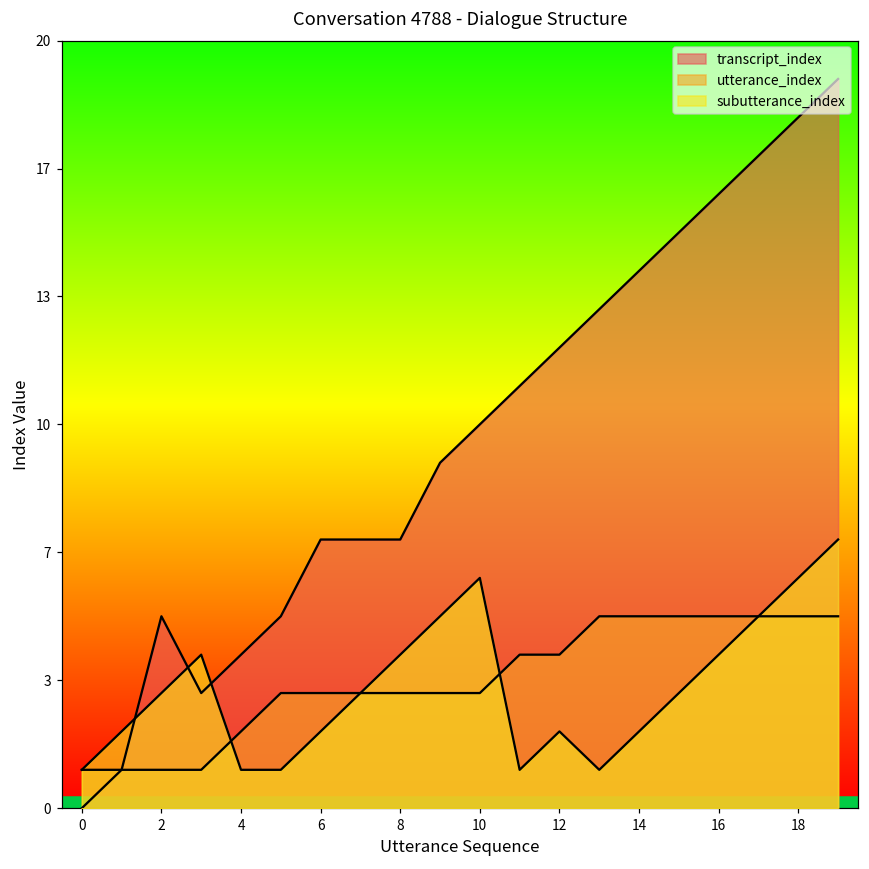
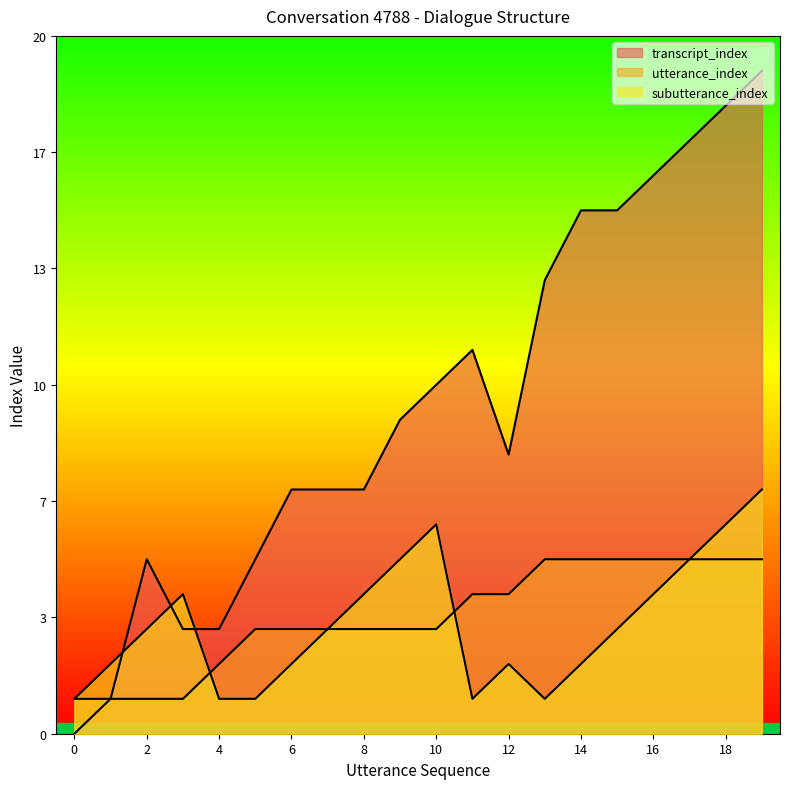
transcript_index, 4: 4 -> 3
transcript_index, 12: 12 -> 8
transcript_index, 14: 14 -> 15
